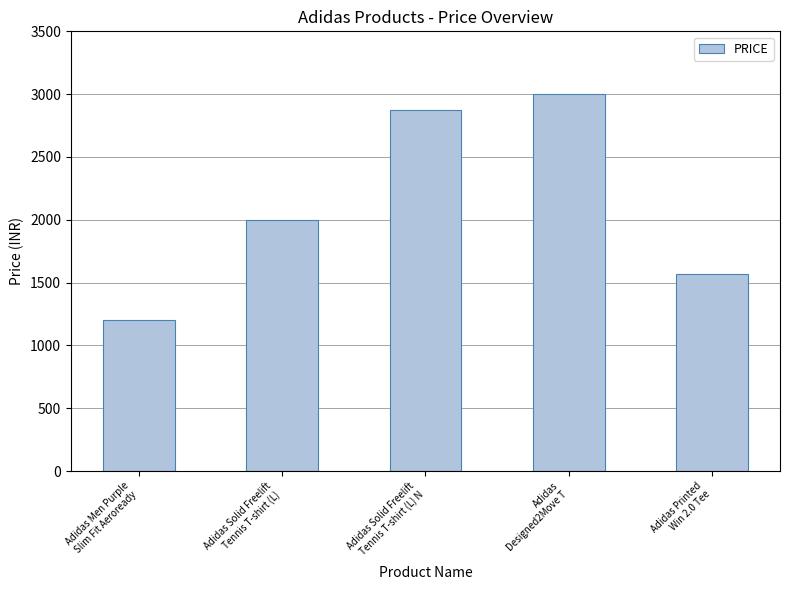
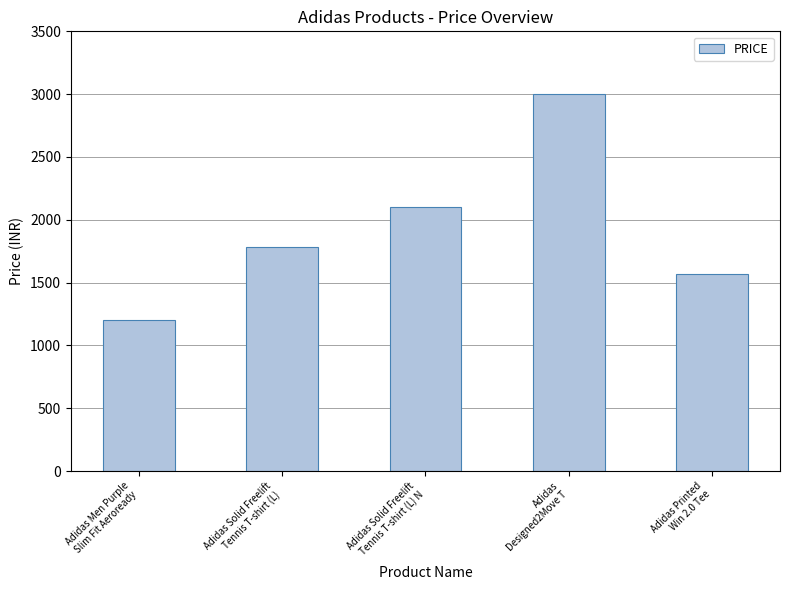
Adidas Solid Freelift Tennis T-shirt (L): 2000 -> 1790
Adidas Solid Freelift Tennis T-shirt (L) N: 2880 -> 2100
